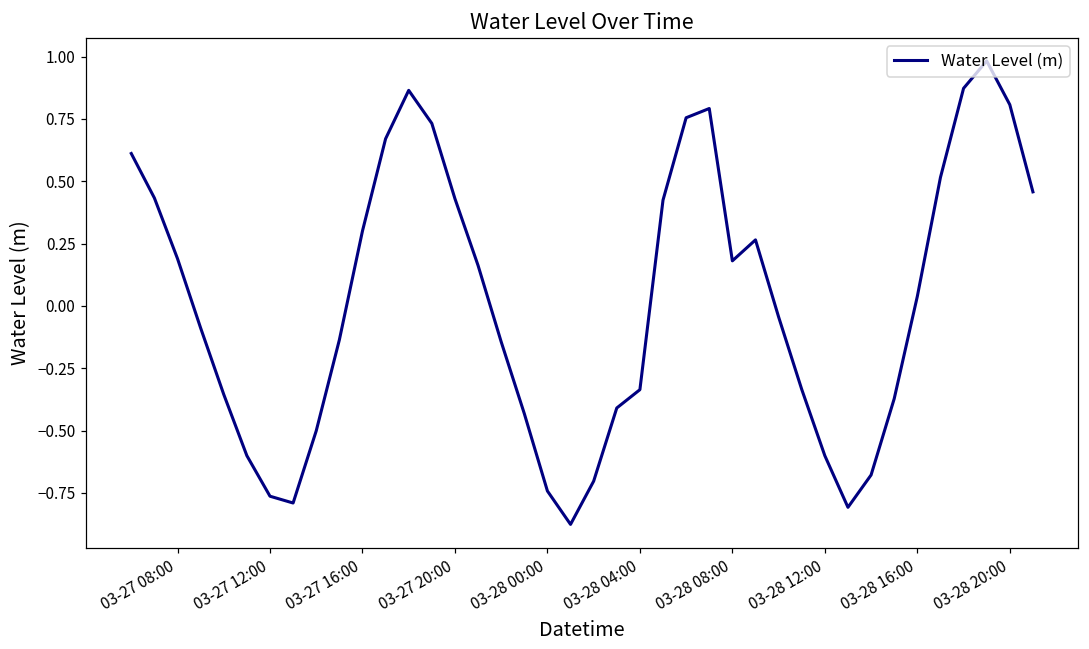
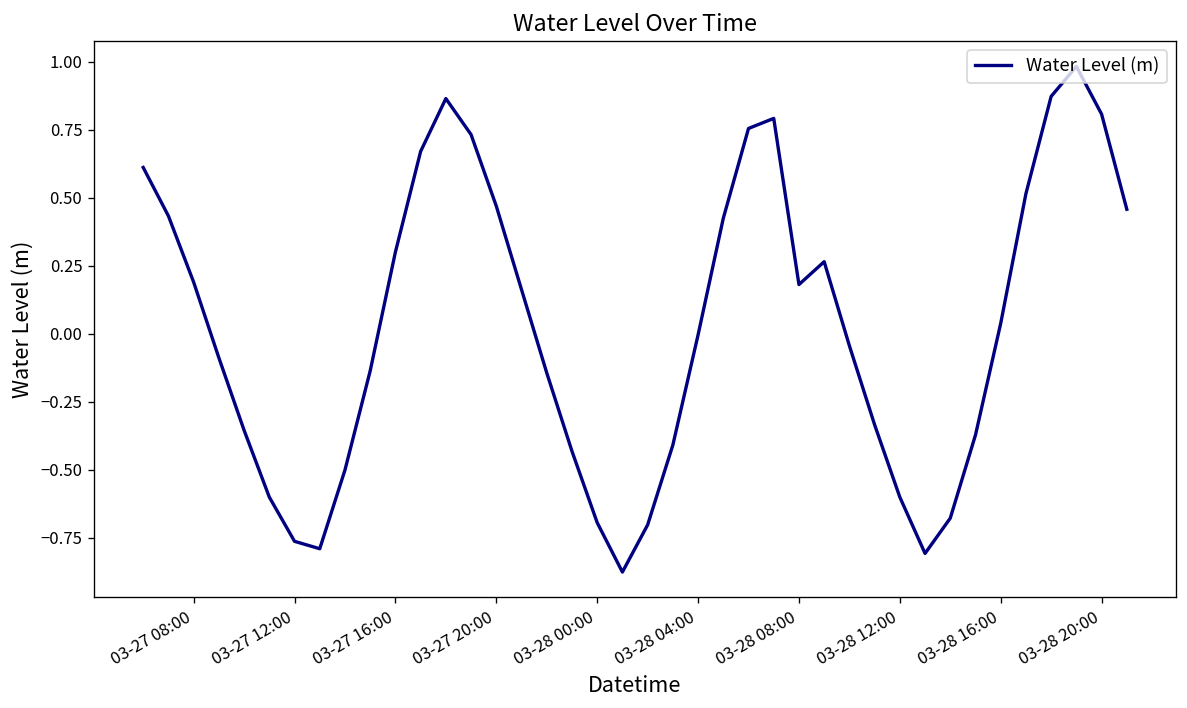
03-27 20:00: 0.43 -> 0.47
03-28 00:00: -0.74 -> -0.69
03-28 04:00: -0.34 -> 0.00
